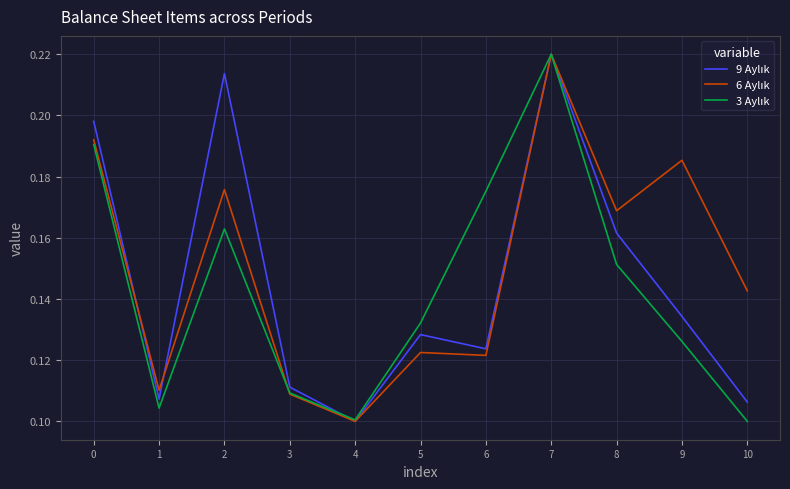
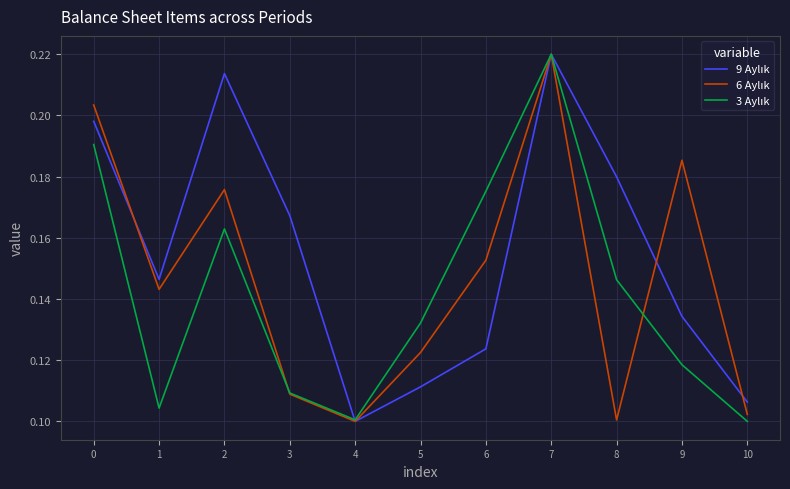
6 Aylık, 0: 0.192 -> 0.203
9 Aylık, 1: 0.107 -> 0.146
6 Aylık, 1: 0.110 -> 0.143
9 Aylık, 3: 0.111 -> 0.167
9 Aylık, 5: 0.128 -> 0.111
6 Aylık, 6: 0.122 -> 0.153
9 Aylık, 8: 0.162 -> 0.180
6 Aylık, 8: 0.169 -> 0.100
3 Aylık, 8: 0.151 -> 0.146
3 Aylık, 9: 0.126 -> 0.119
6 Aylık, 10: 0.143 -> 0.102
